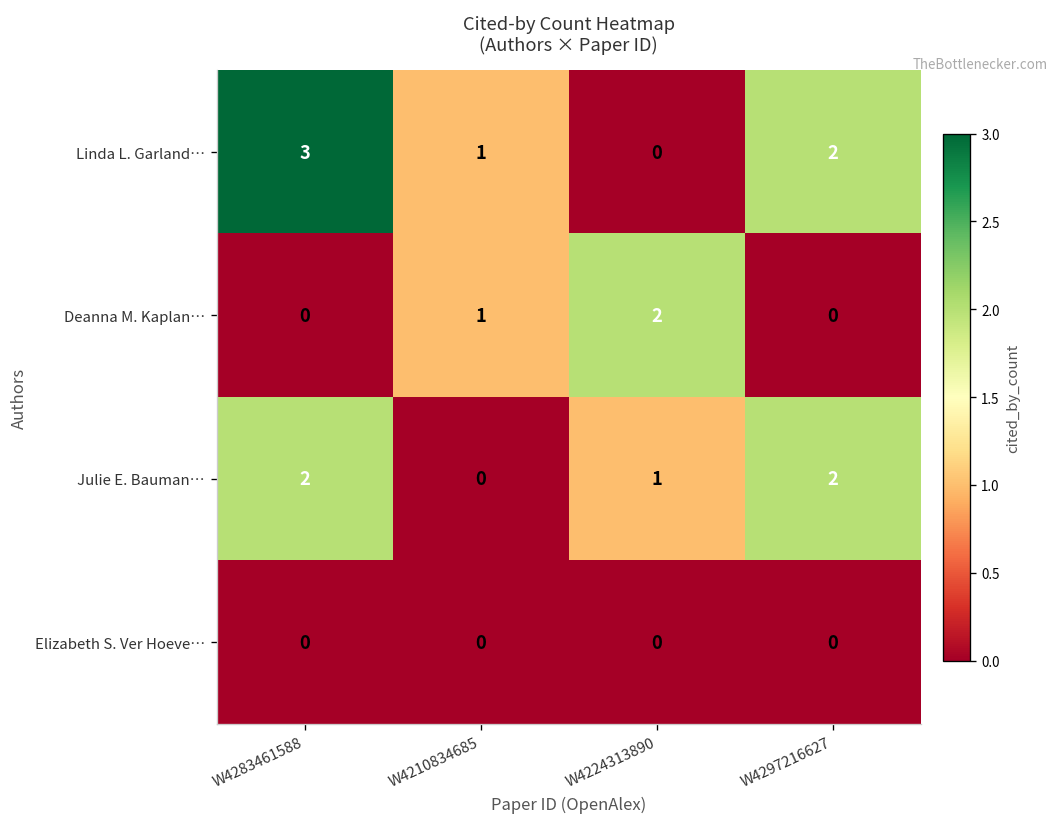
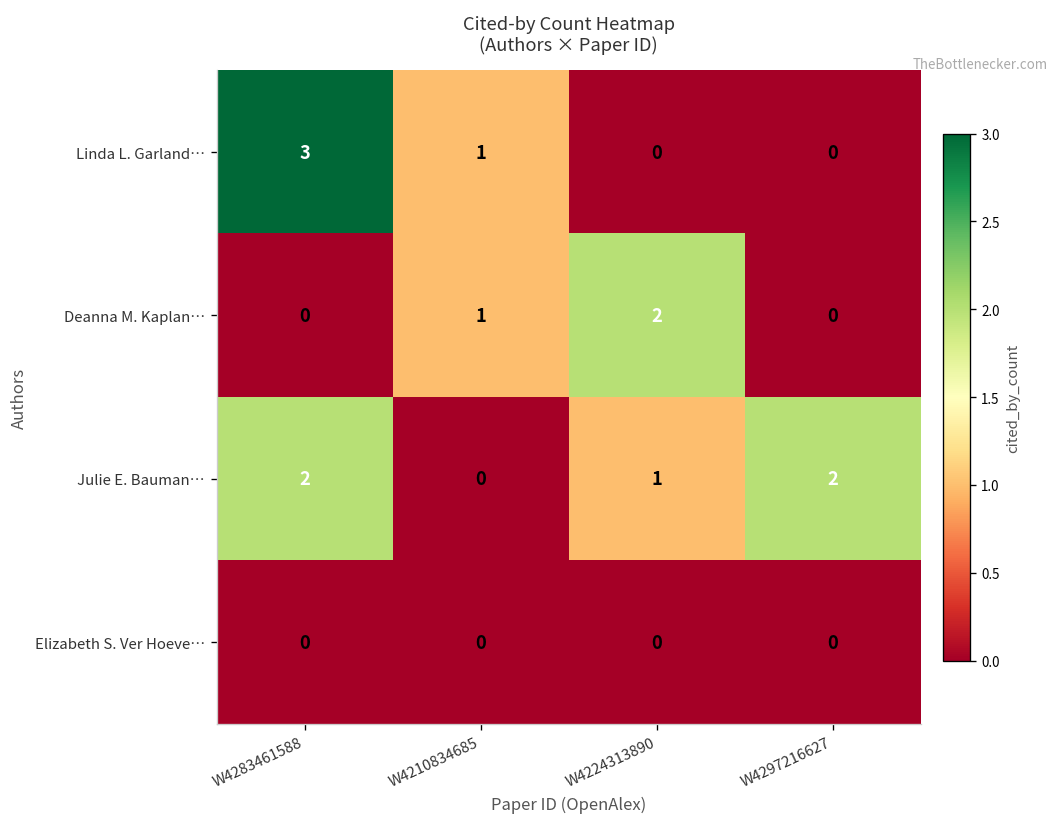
Linda L. Garland…, W4297216627: 2 -> 0
